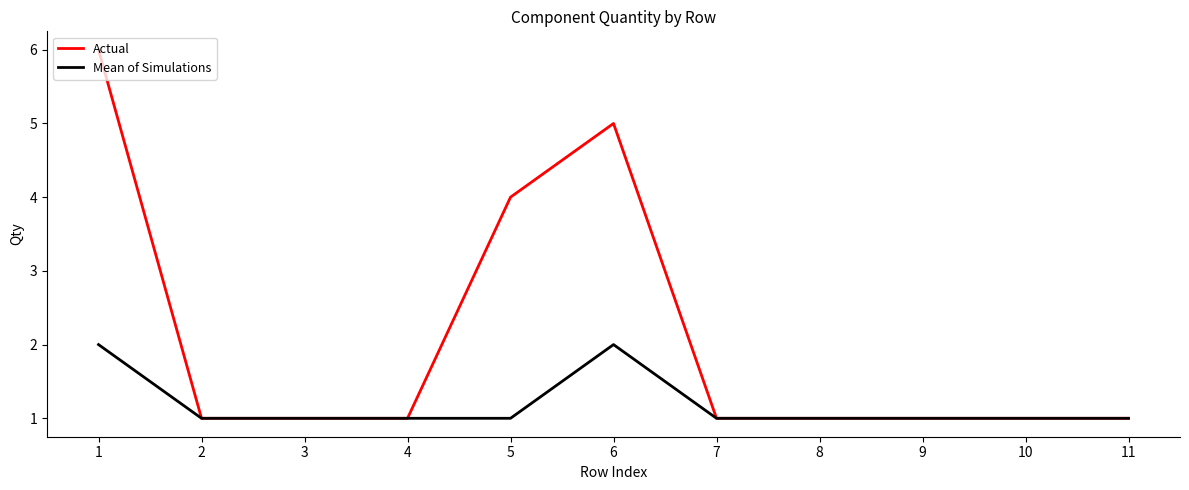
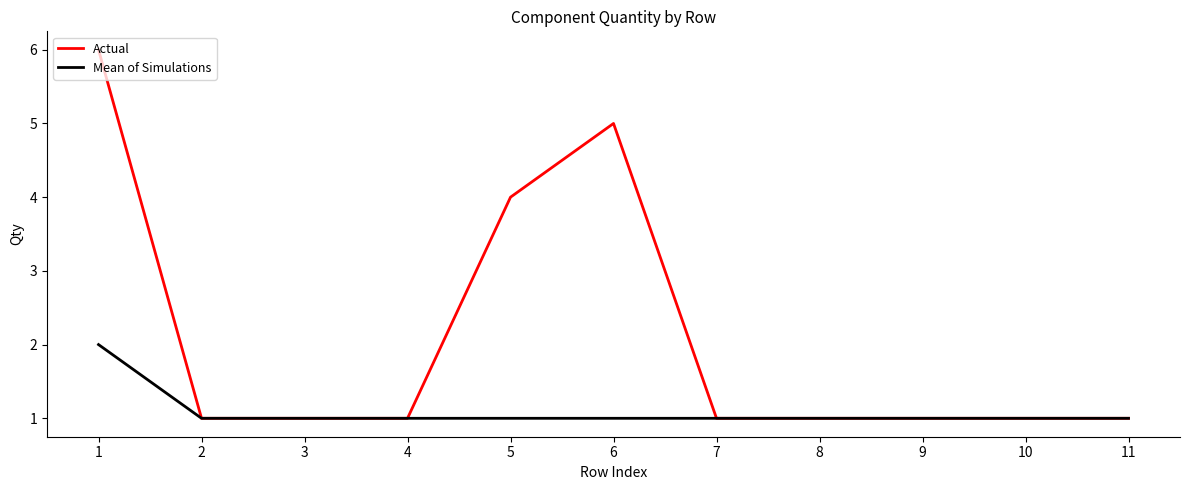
Mean of Simulations, 6: 2 -> 1
